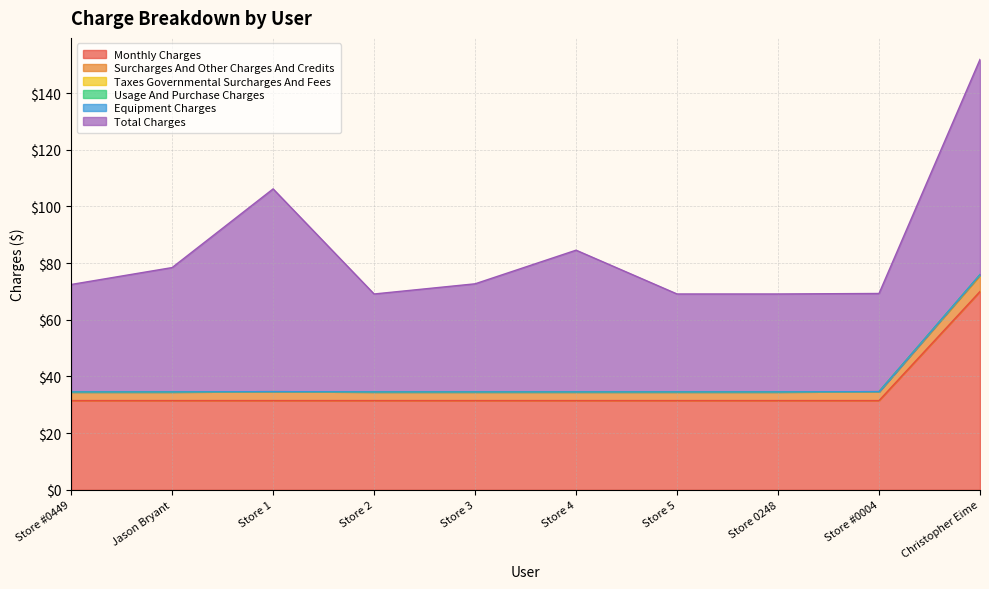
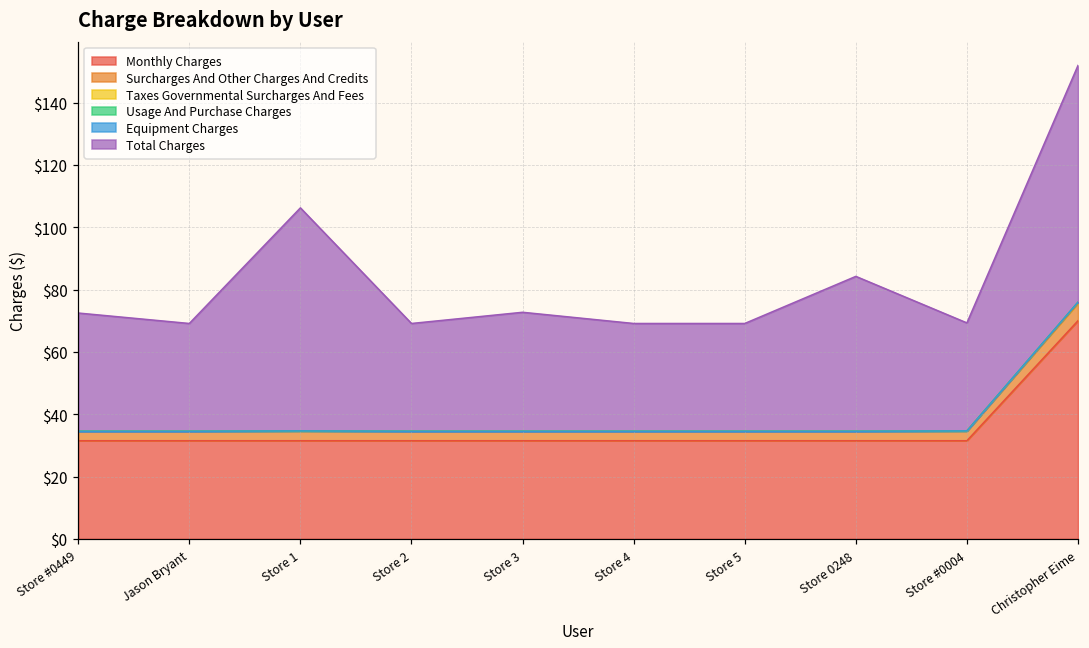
Total Charges, Jason Bryant: $44 -> $35
Total Charges, Store 4: $50 -> $35
Total Charges, Store 0248: $35 -> $50
